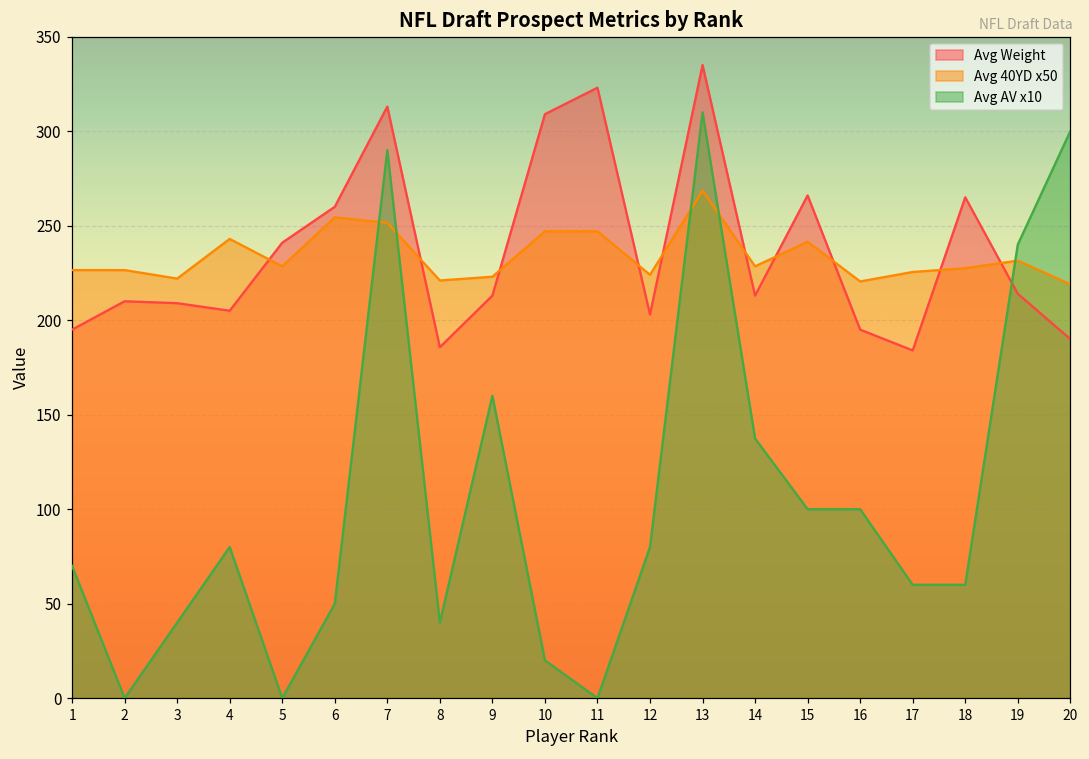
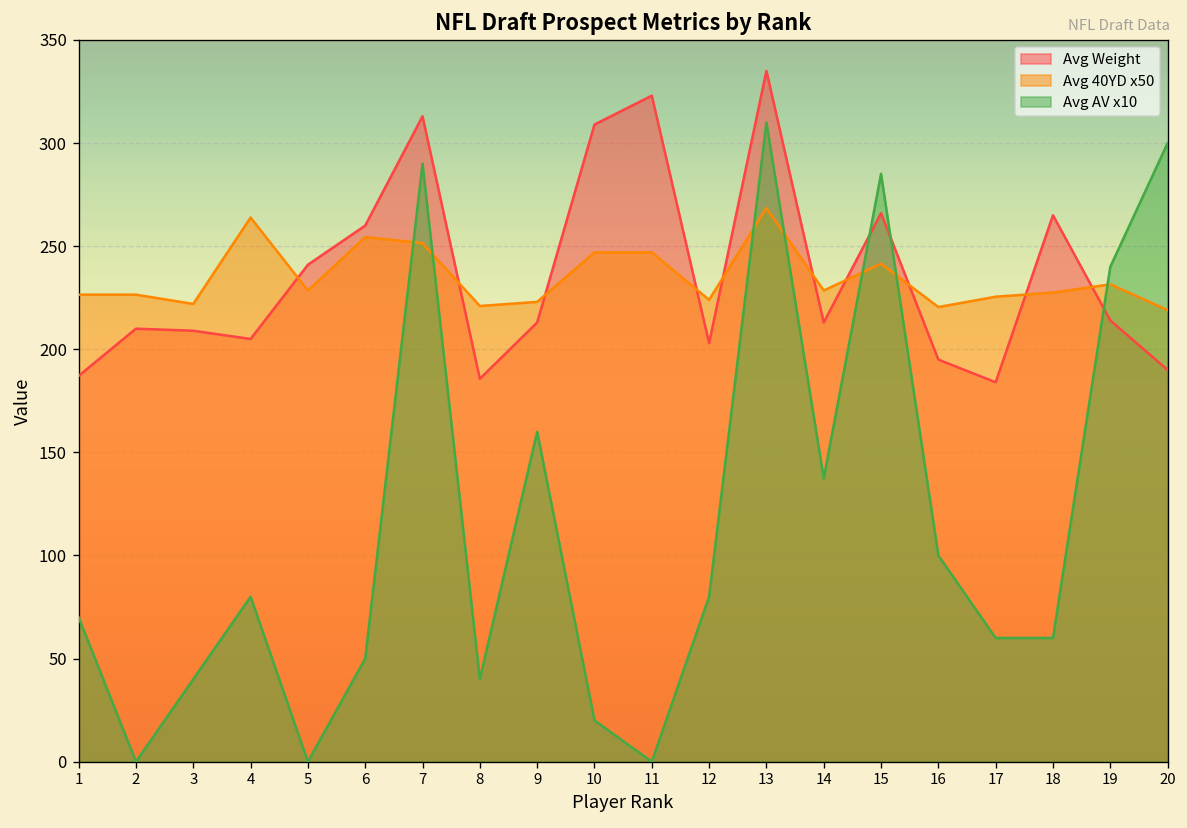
Avg Weight, 1: 195 -> 187
Avg 40YD x50, 4: 243 -> 264
Avg AV x10, 15: 100 -> 285
